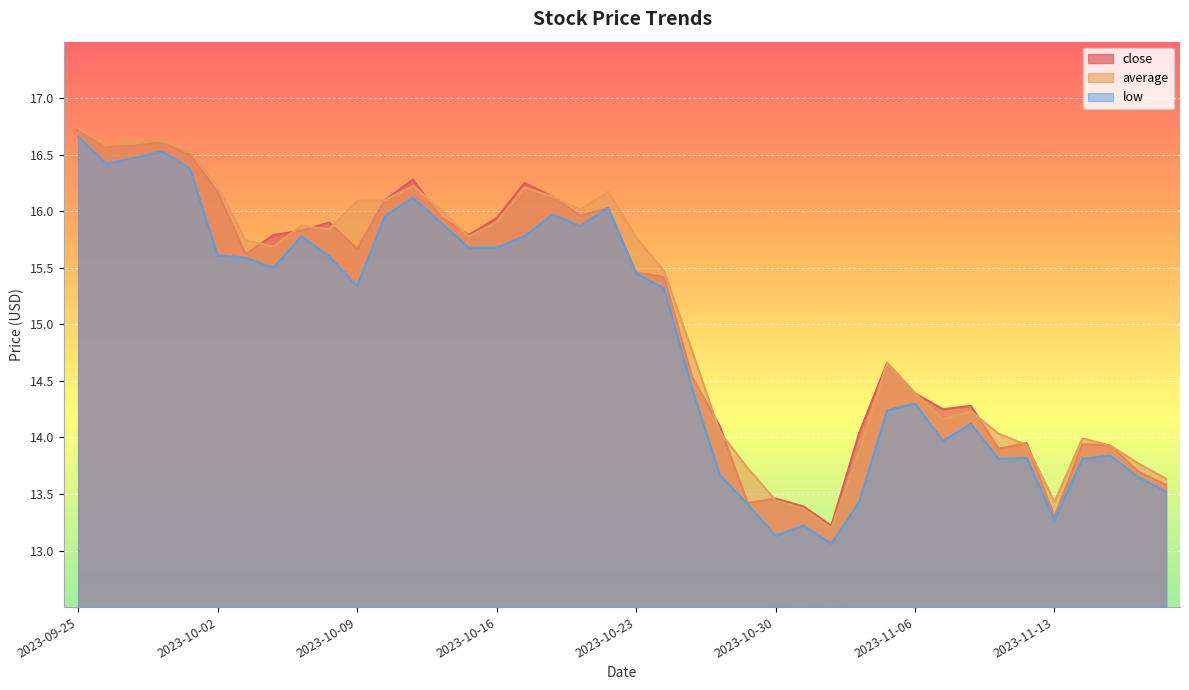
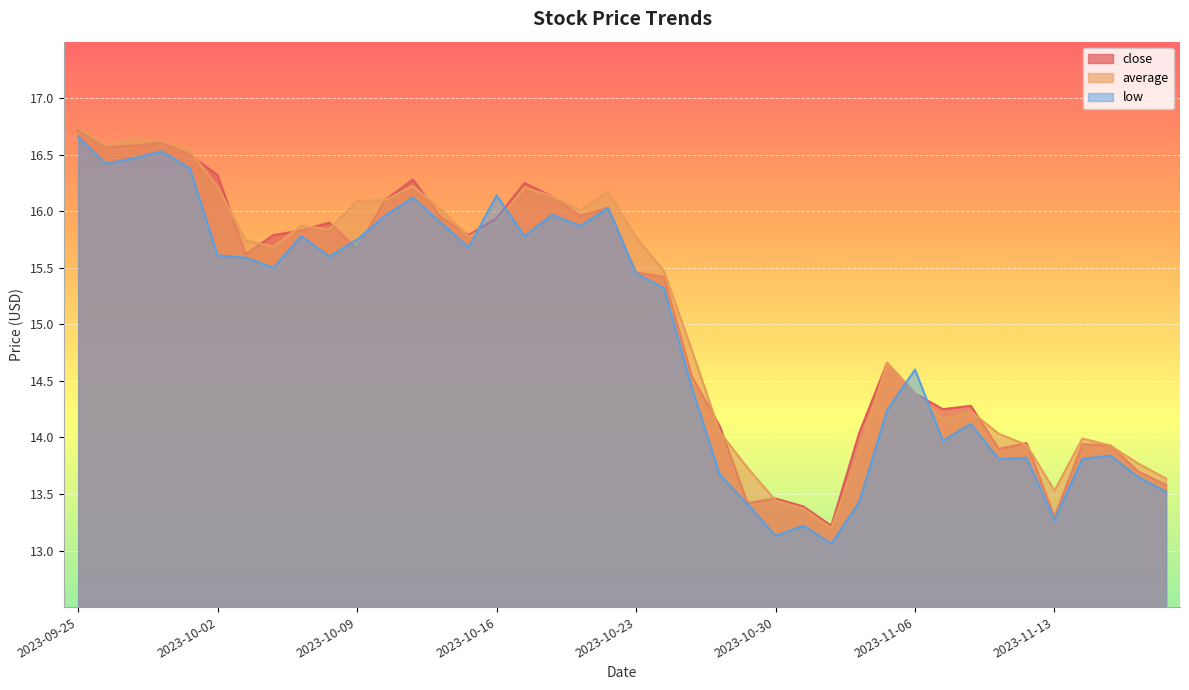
close, 2023-10-02: 16.17 -> 16.32
low, 2023-10-09: 15.34 -> 15.75
low, 2023-10-16: 15.68 -> 16.14
low, 2023-11-06: 14.3 -> 14.6
average, 2023-11-13: 13.43 -> 13.53
